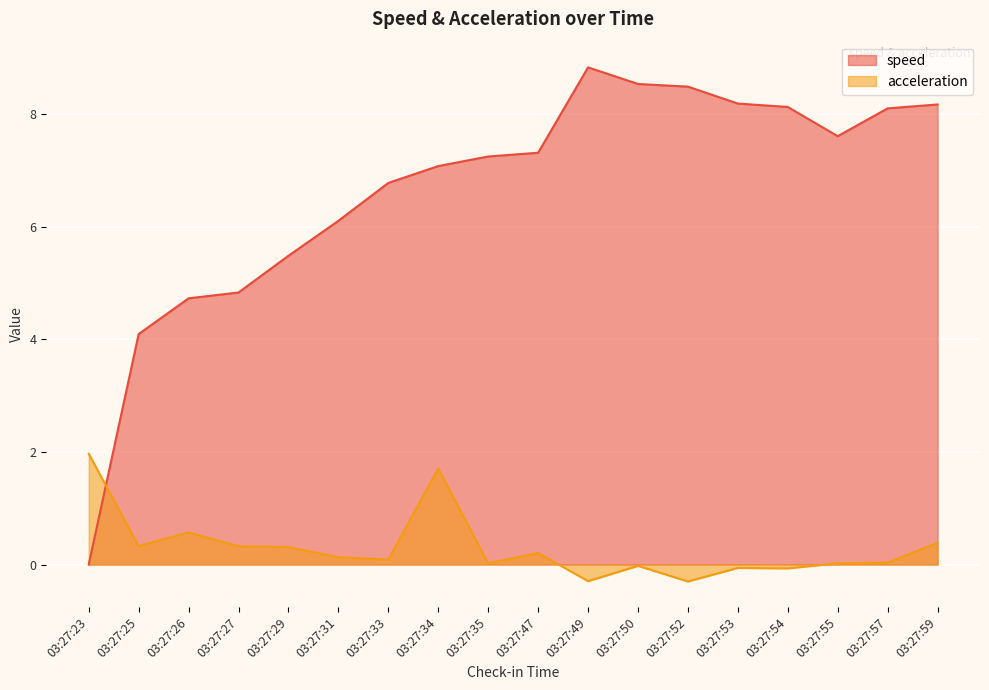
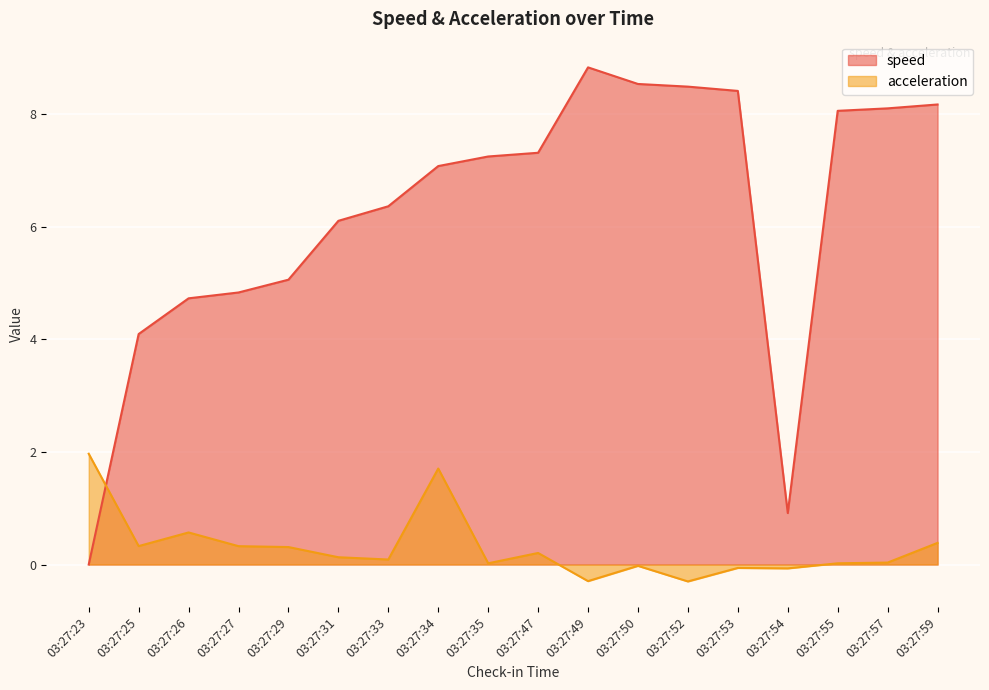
speed, 03:27:29: 5.5 -> 5.1
speed, 03:27:33: 6.8 -> 6.4
speed, 03:27:53: 8.2 -> 8.4
speed, 03:27:54: 8.1 -> 0.9
speed, 03:27:55: 7.6 -> 8.1
